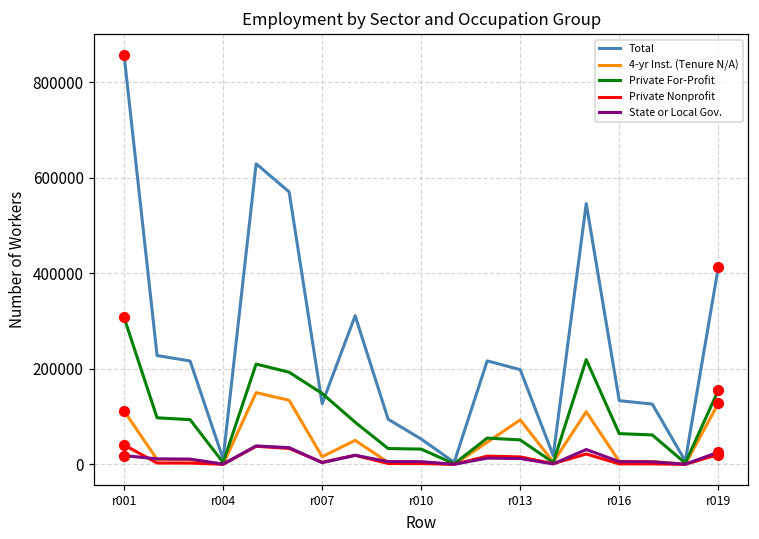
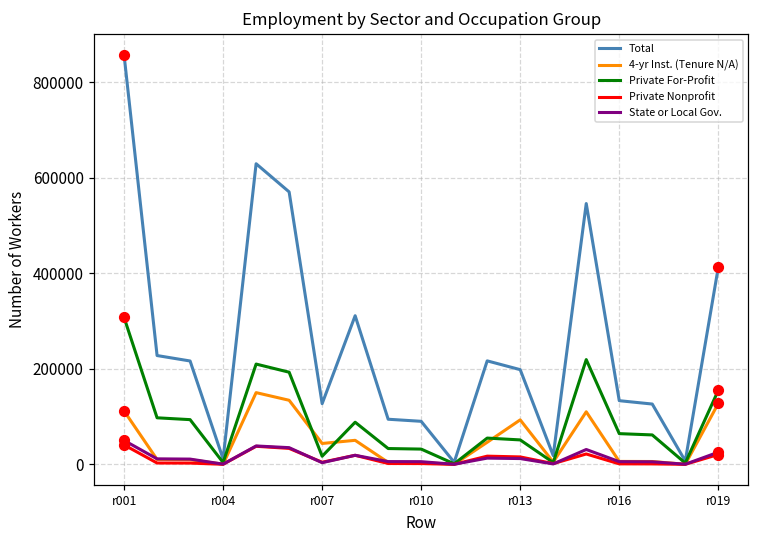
State or Local Gov., r001: 20000 -> 50000
4-yr Inst. (Tenure N/A), r007: 20000 -> 40000
Private For-Profit, r007: 150000 -> 20000
Total, r010: 50000 -> 90000
